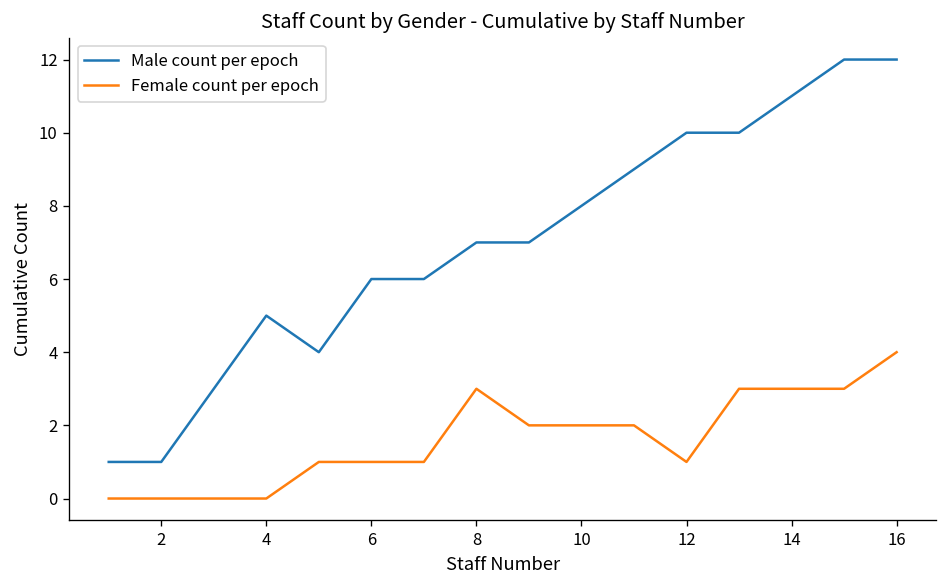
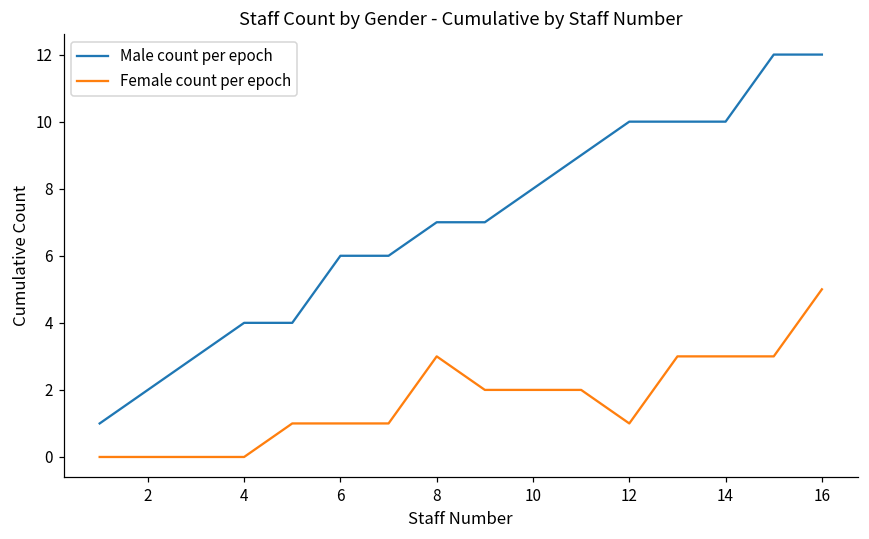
Male count per epoch, 2: 1 -> 2
Male count per epoch, 4: 5 -> 4
Male count per epoch, 14: 11 -> 10
Female count per epoch, 16: 4 -> 5
